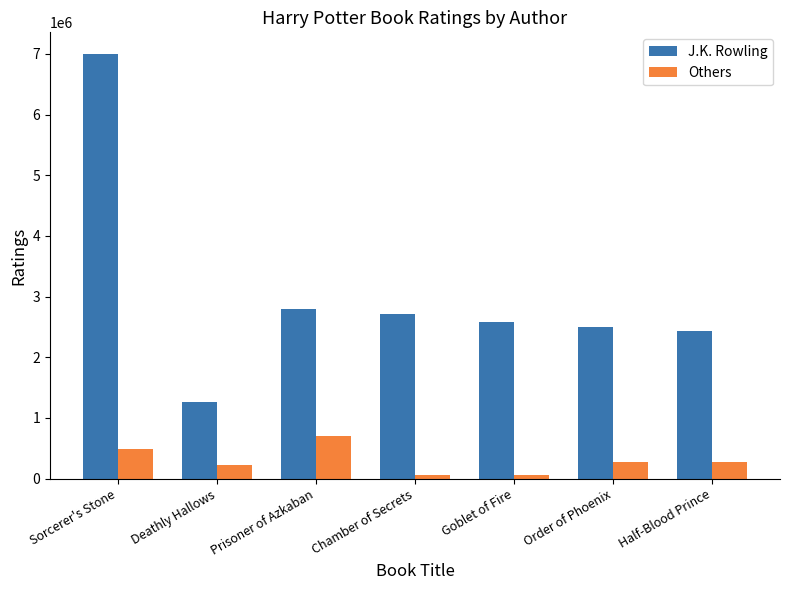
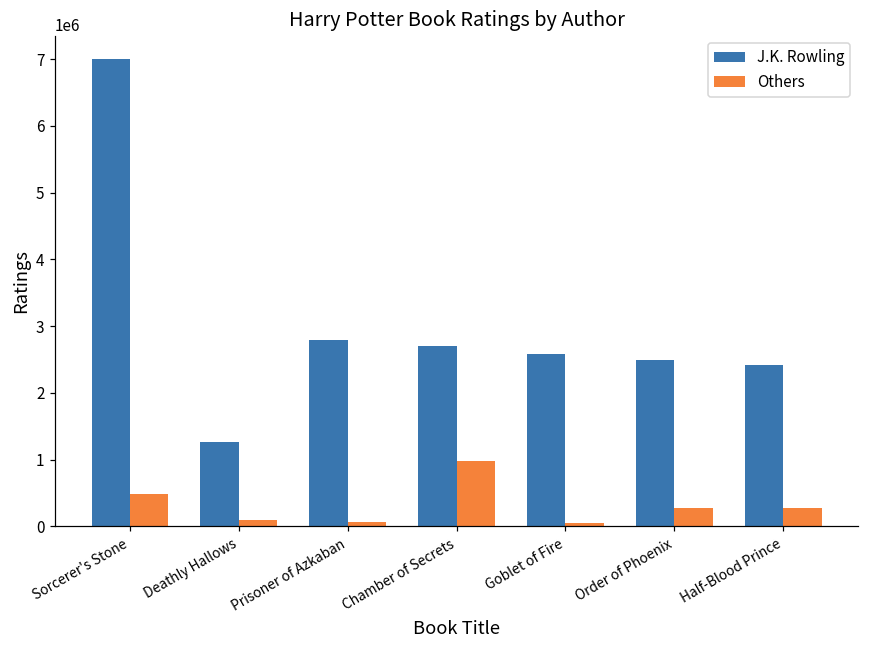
Others, Deathly Hallows: 200000 -> 100000
Others, Prisoner of Azkaban: 700000 -> 100000
Others, Chamber of Secrets: 100000 -> 1000000
